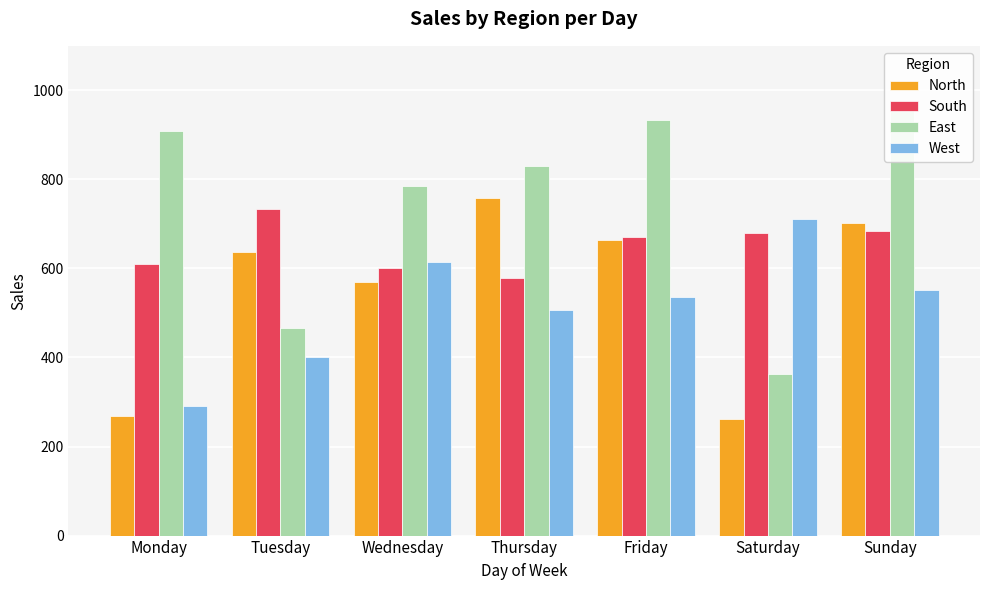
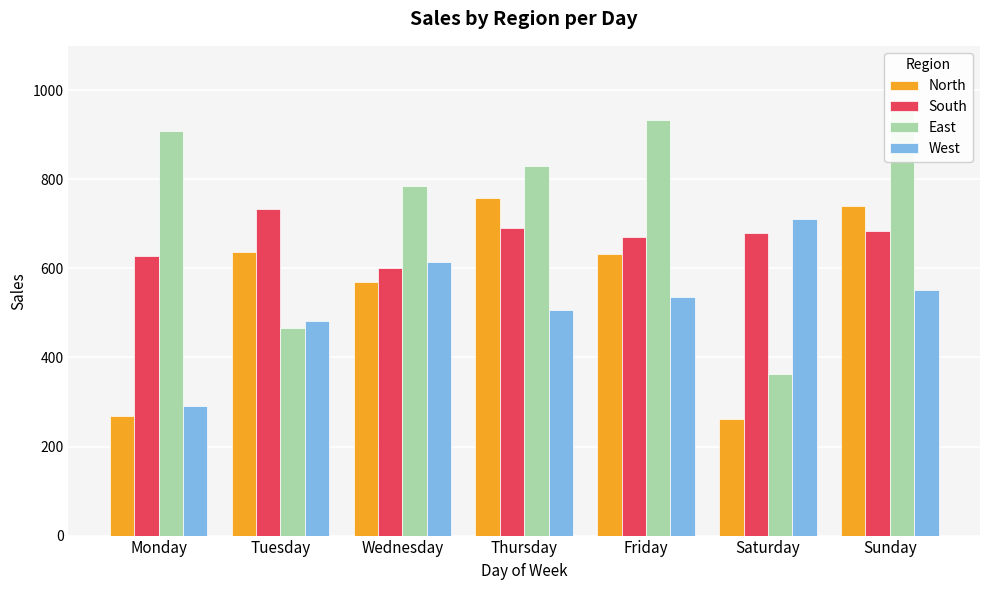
South, Monday: 610 -> 630
West, Tuesday: 400 -> 480
South, Thursday: 580 -> 690
North, Friday: 670 -> 630
North, Sunday: 700 -> 740
